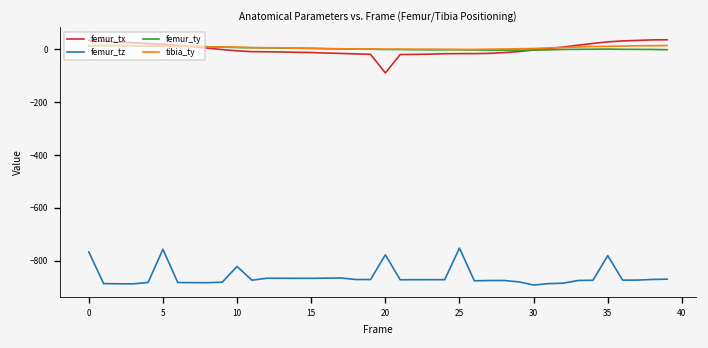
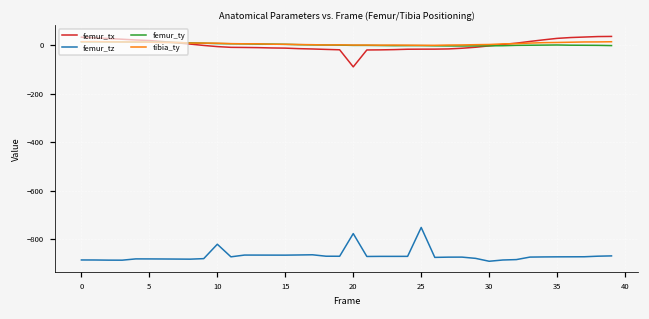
femur_tz, 0: -770 -> -890
femur_tz, 5: -760 -> -880
femur_tz, 35: -780 -> -870
